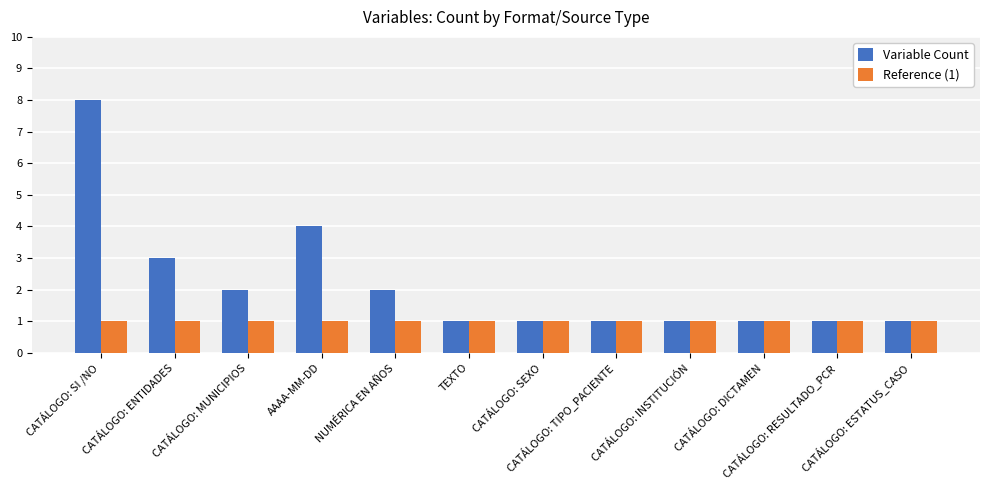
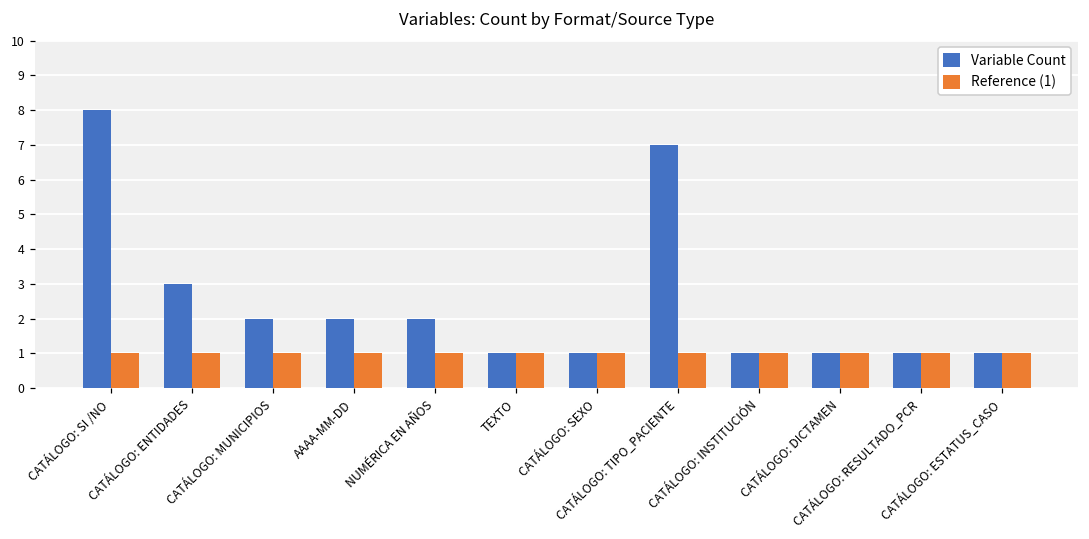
Variable Count, AAAA-MM-DD: 4 -> 2
Variable Count, CATÁLOGO: TIPO_PACIENTE: 1 -> 7
